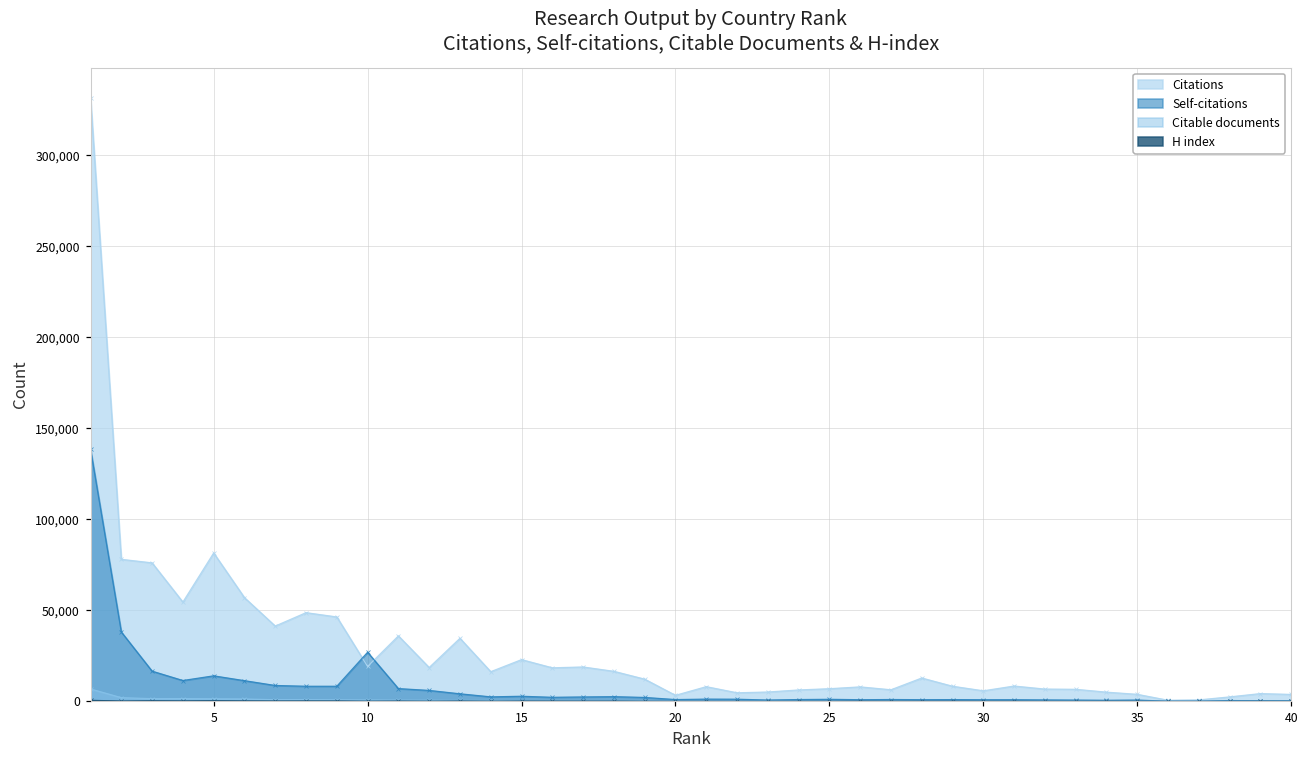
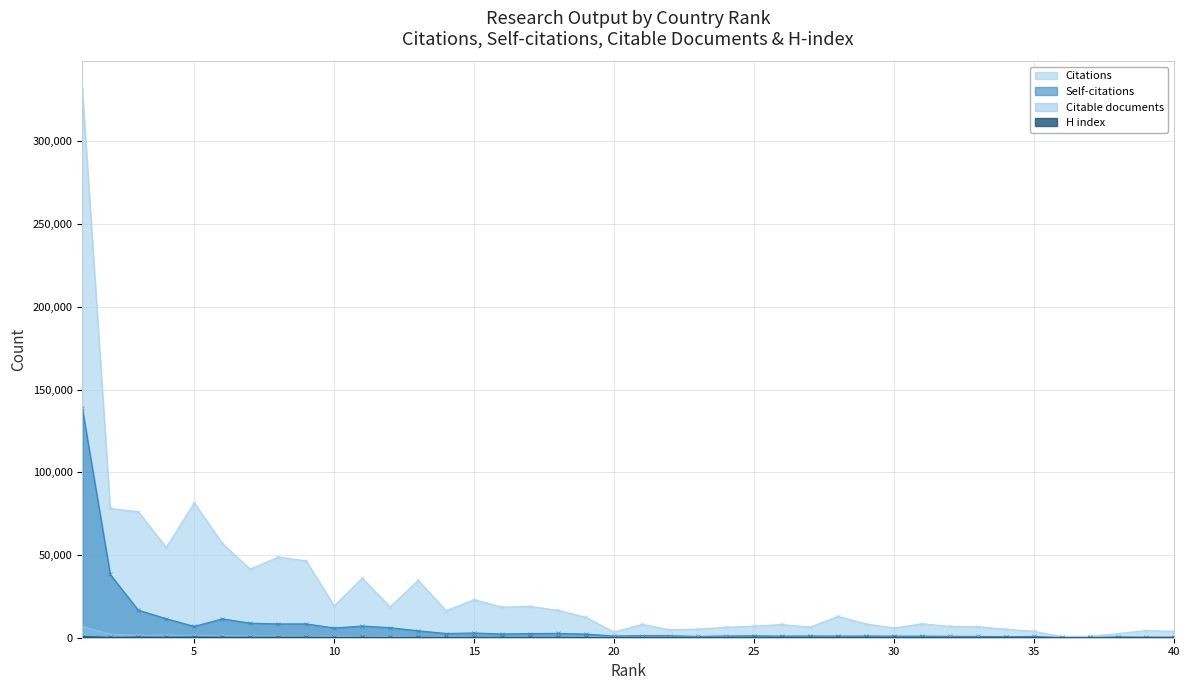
Self-citations, 5: 14,000 -> 7,000
Self-citations, 10: 27,000 -> 6,000
